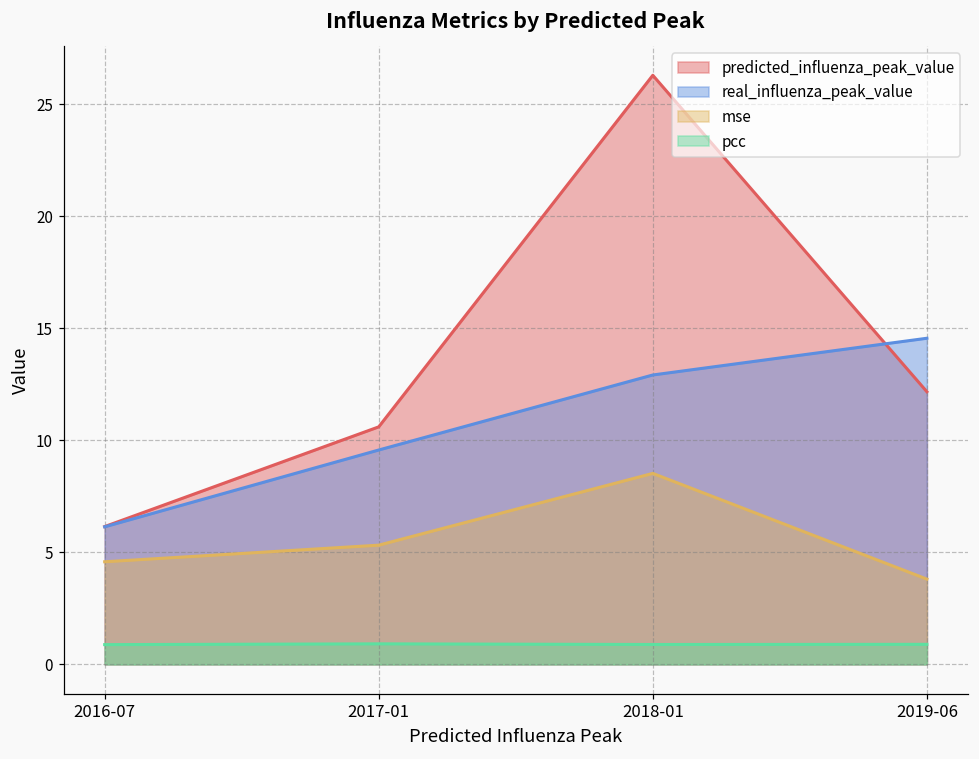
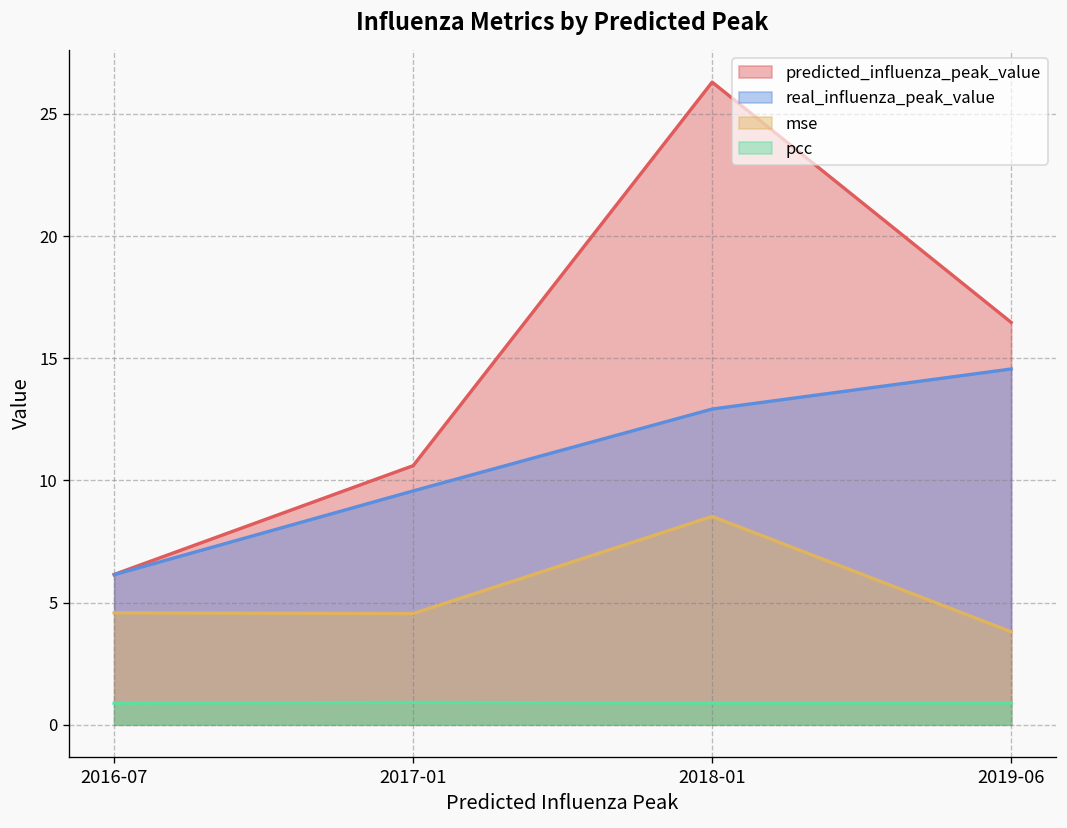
mse, 2017-01: 5.3 -> 4.6
predicted_influenza_peak_value, 2019-06: 12.2 -> 16.5
